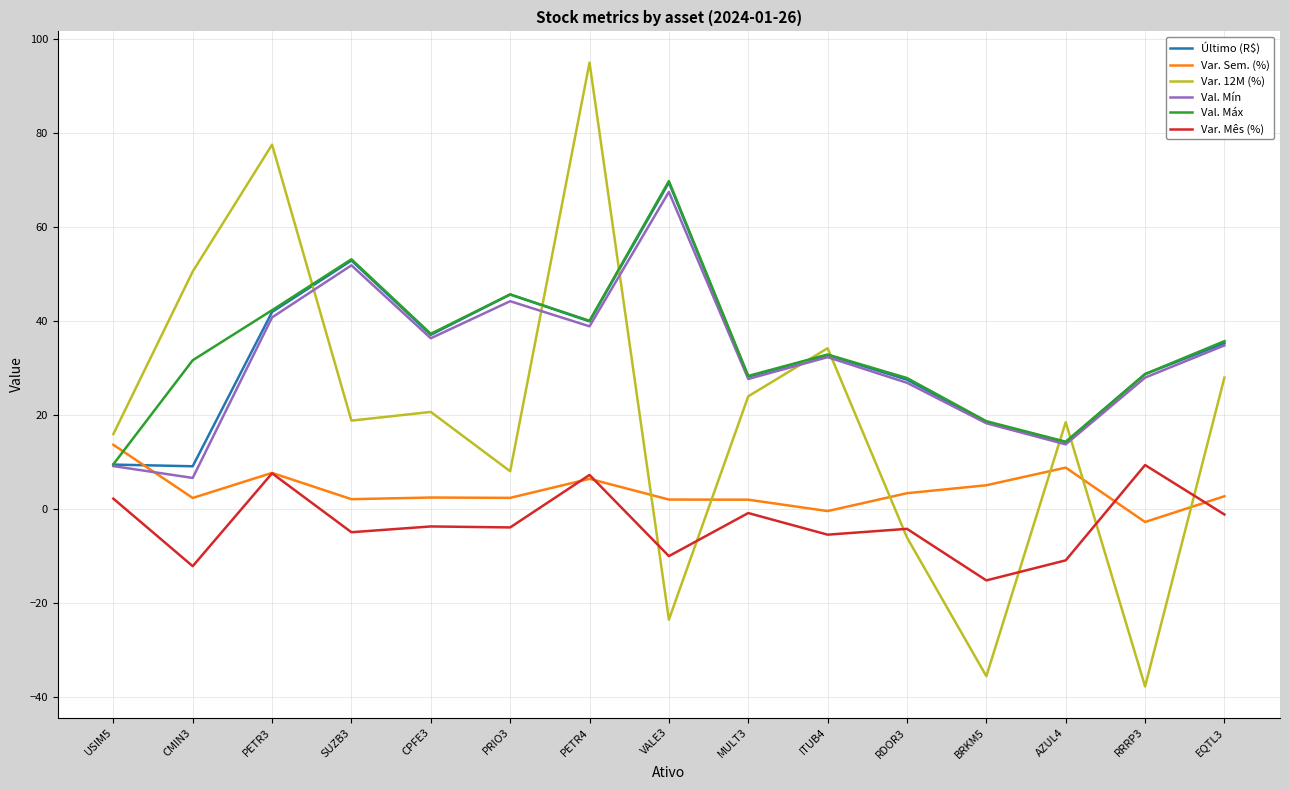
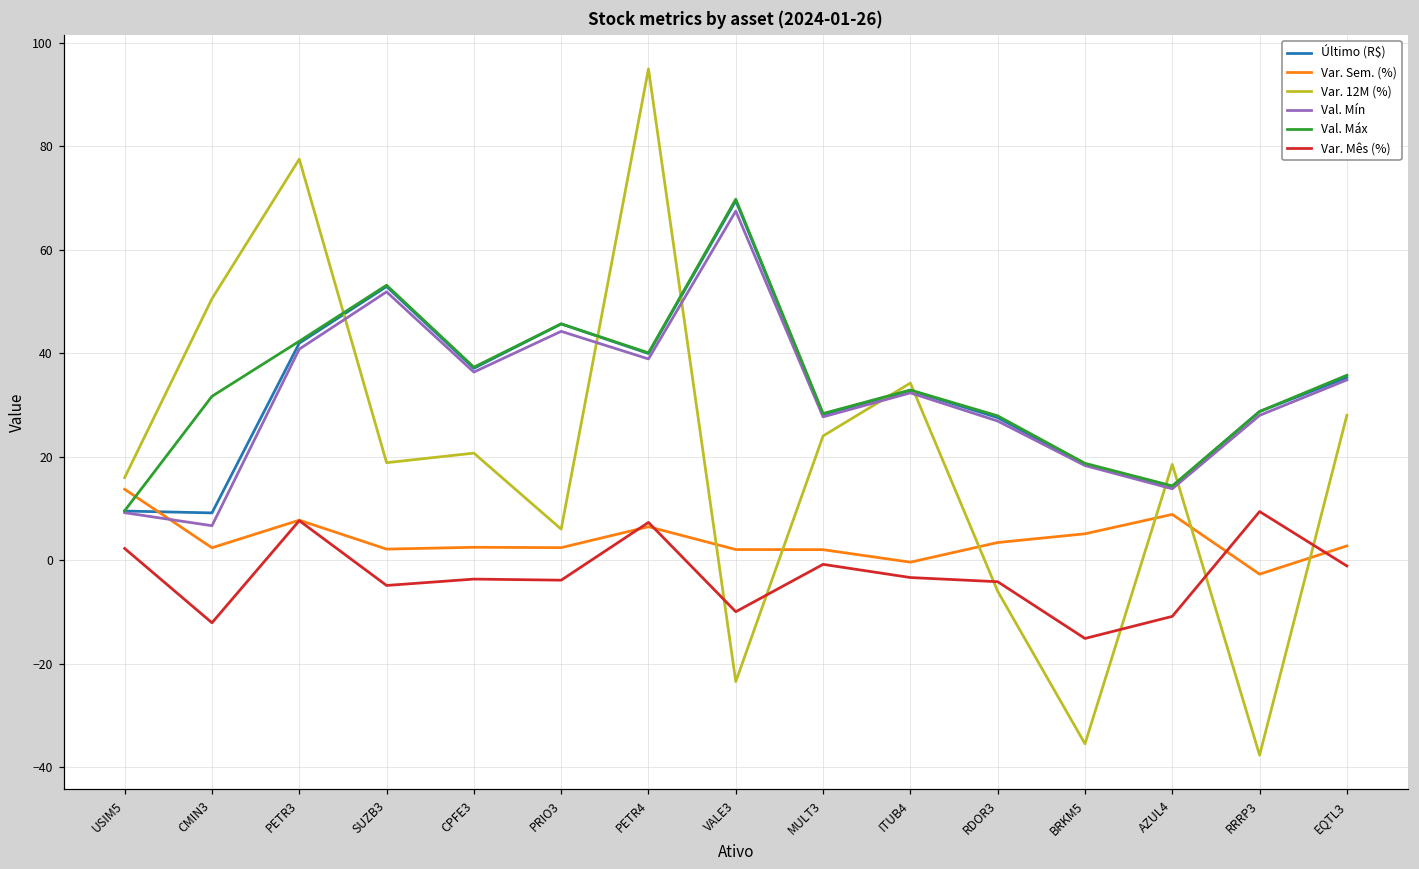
Var. 12M (%), PRIO3: 8 -> 6
Var. Mês (%), ITUB4: -5 -> -3
